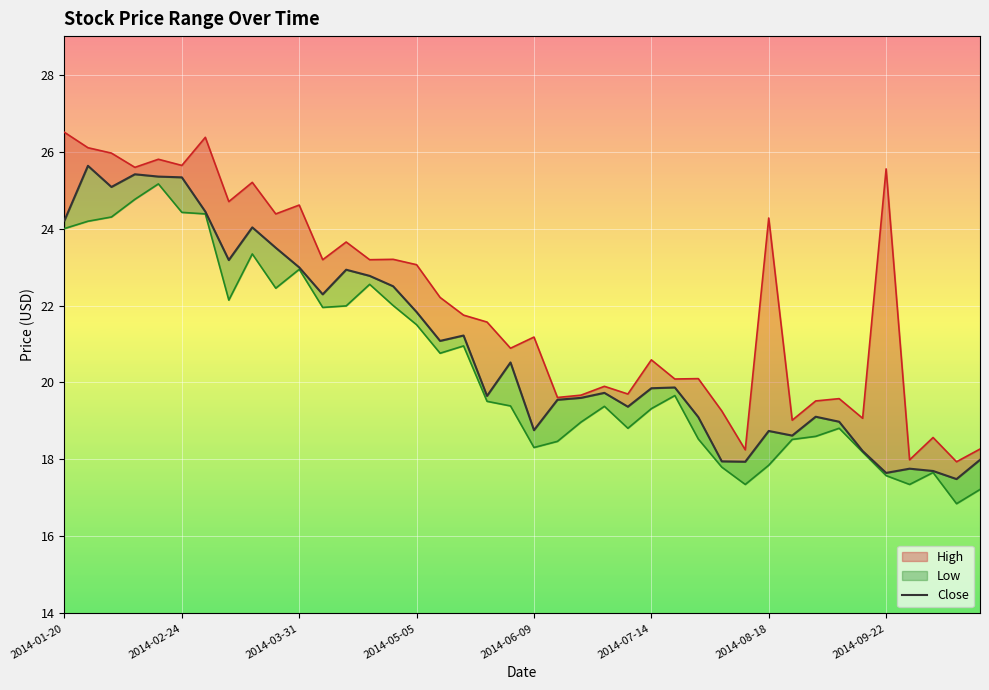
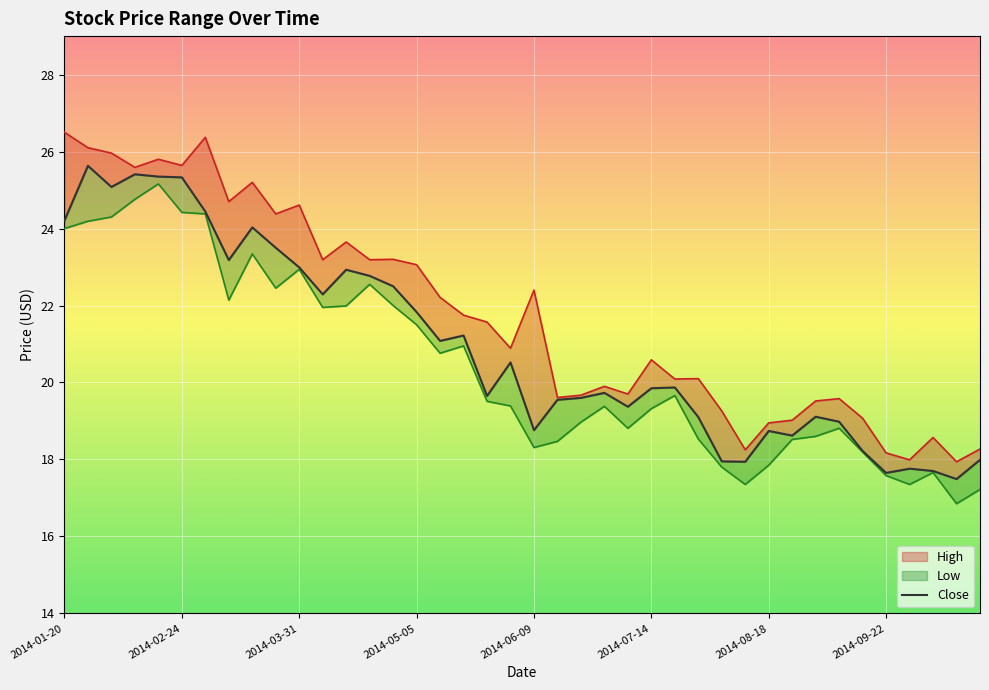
High, 2014-06-09: 21.2 -> 22.4
High, 2014-08-18: 24.3 -> 19.0
High, 2014-09-22: 25.6 -> 18.2
